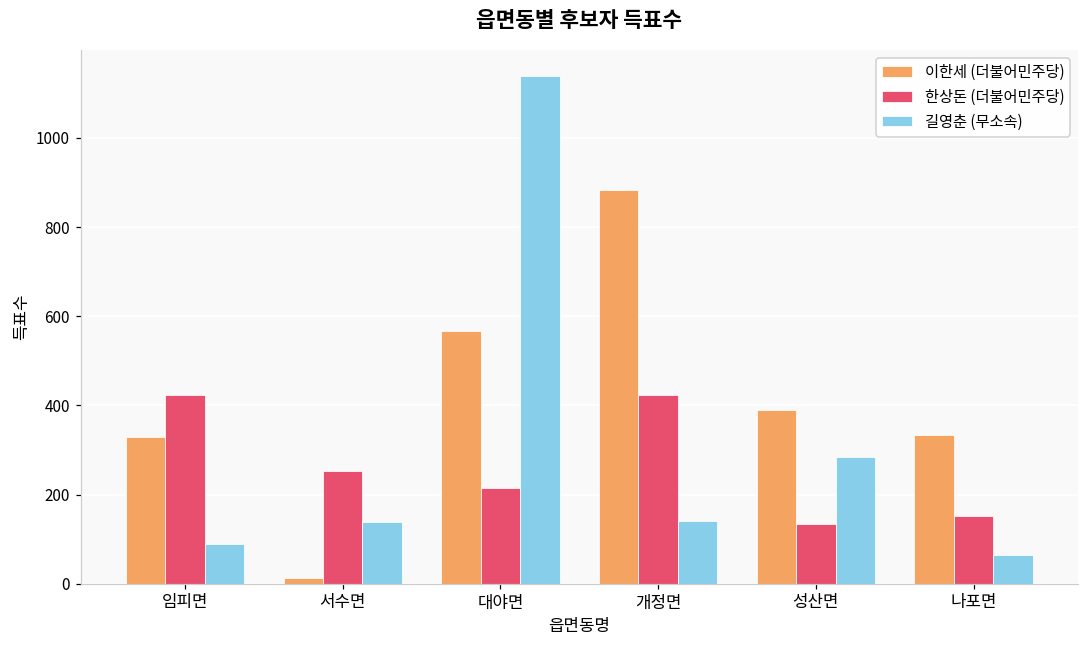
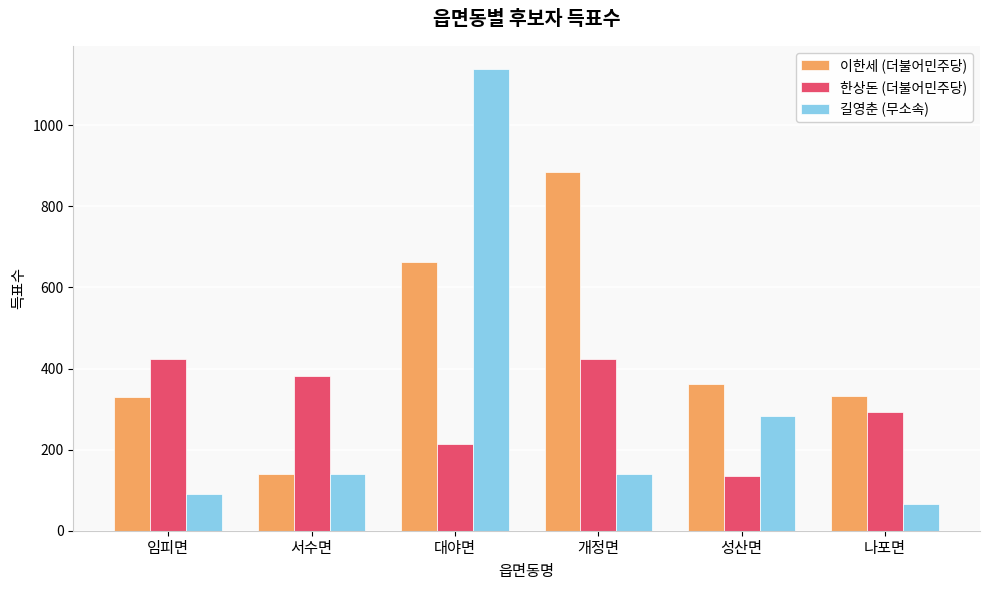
이한세 (더불어민주당), 서수면: 10 -> 140
한상돈 (더불어민주당), 서수면: 250 -> 380
이한세 (더불어민주당), 대야면: 570 -> 660
이한세 (더불어민주당), 성산면: 390 -> 360
한상돈 (더불어민주당), 나포면: 150 -> 290
